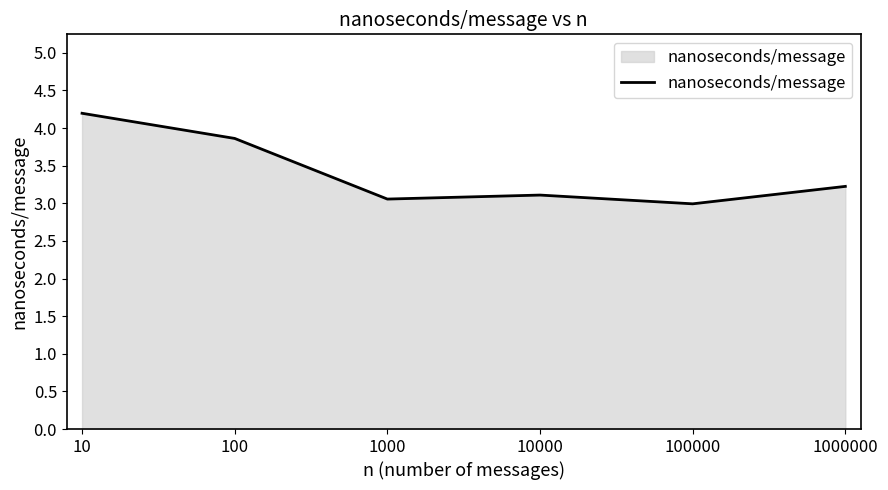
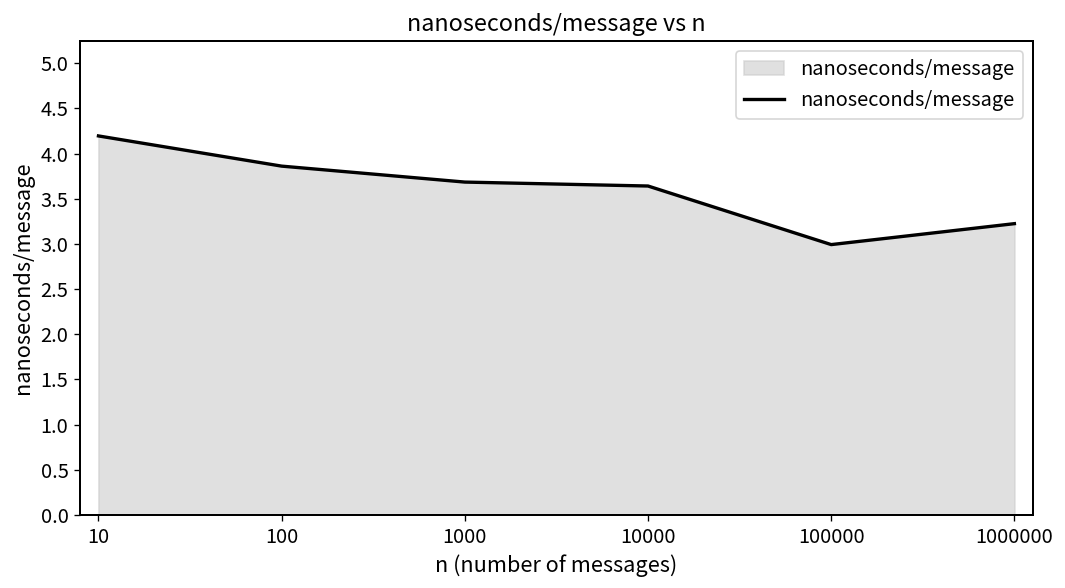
1000: 3.1 -> 3.7
10000: 3.1 -> 3.6
